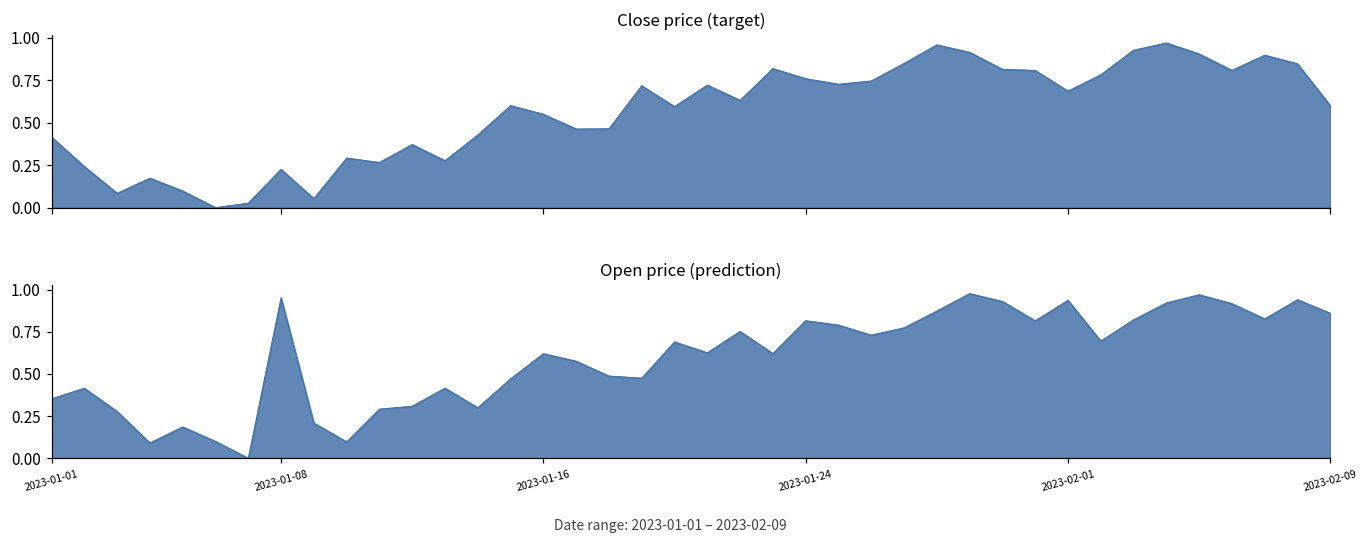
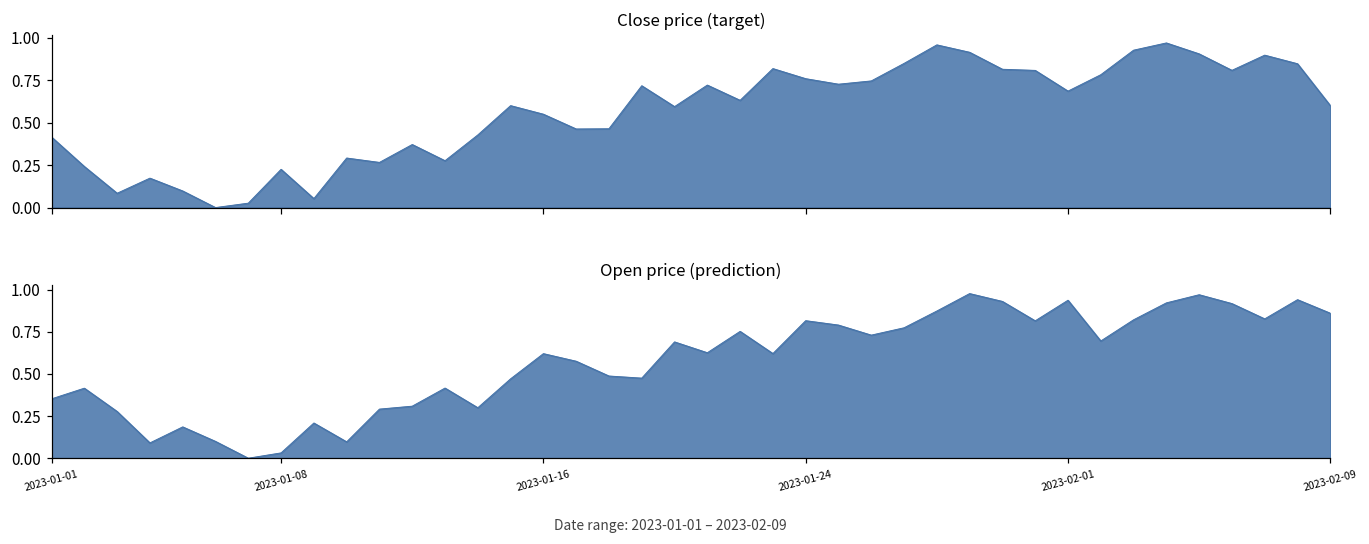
Open price (prediction), 2023-01-08: 0.95 -> 0.03
